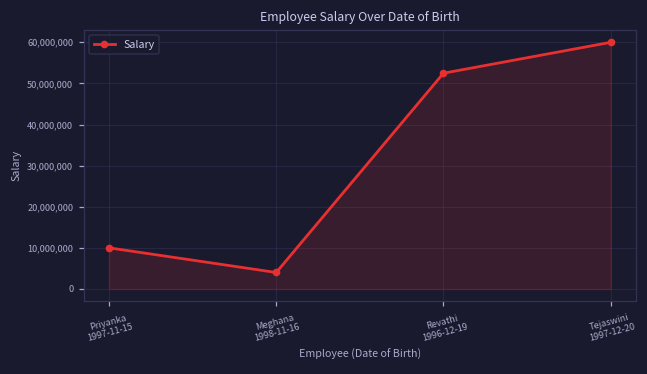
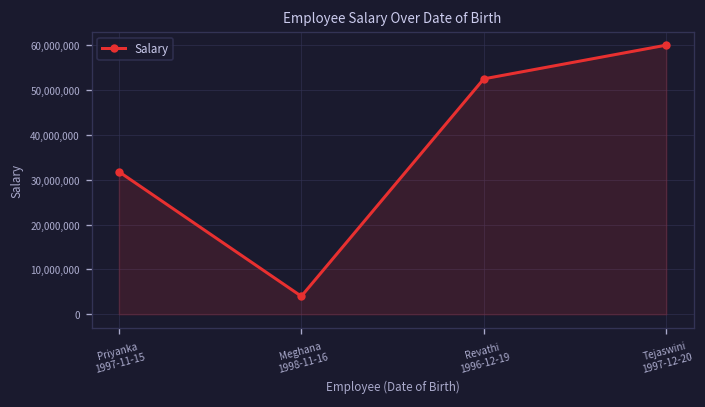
Priyanka 1997-11-15: 10,000,000 -> 32,000,000
